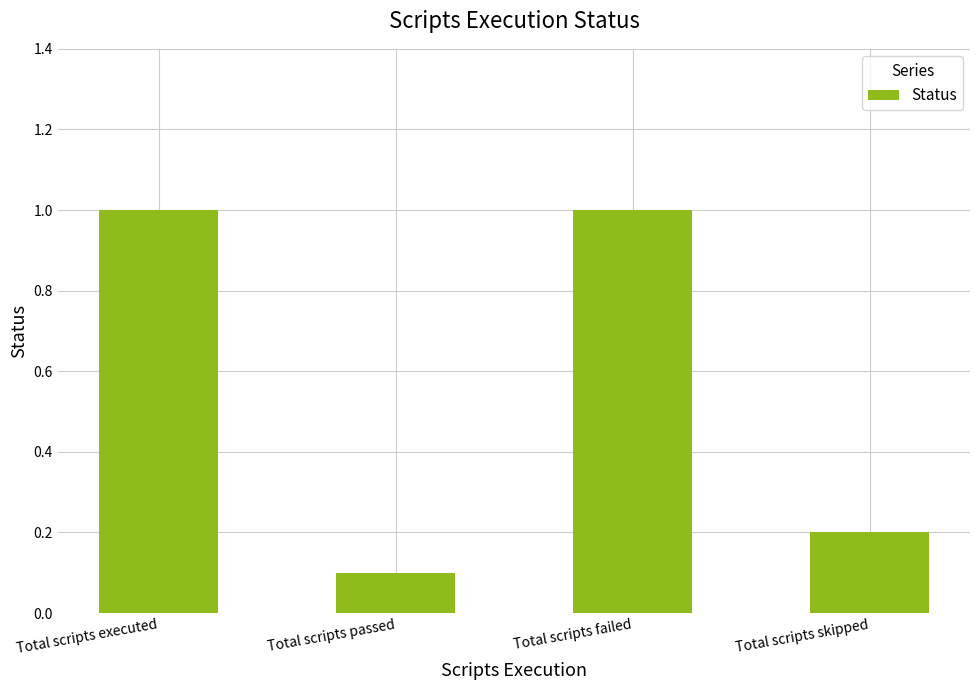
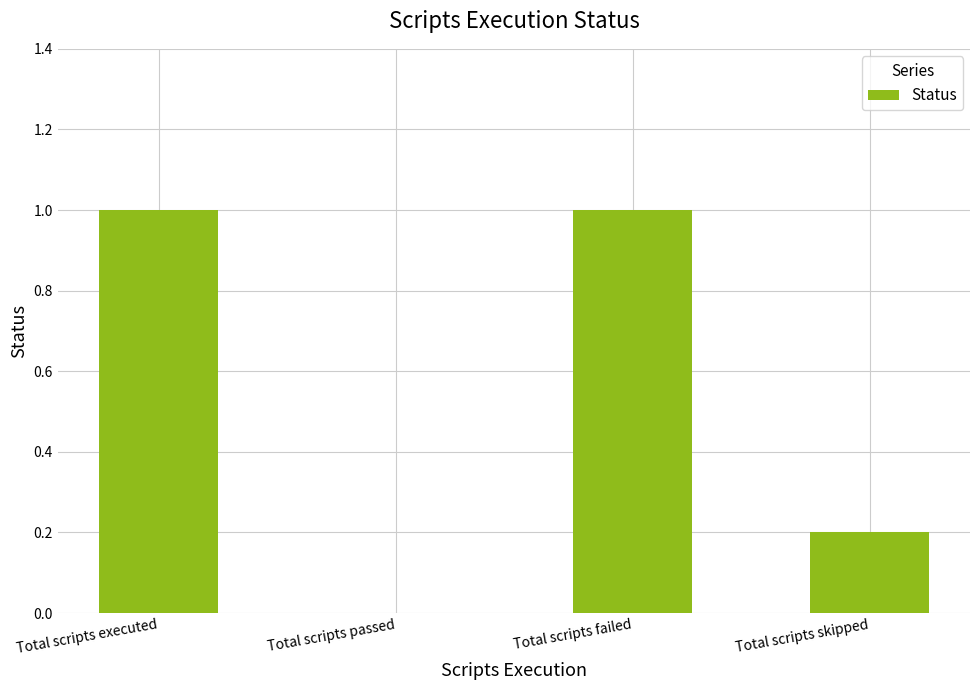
Total scripts passed: 0.1 -> 0.0
